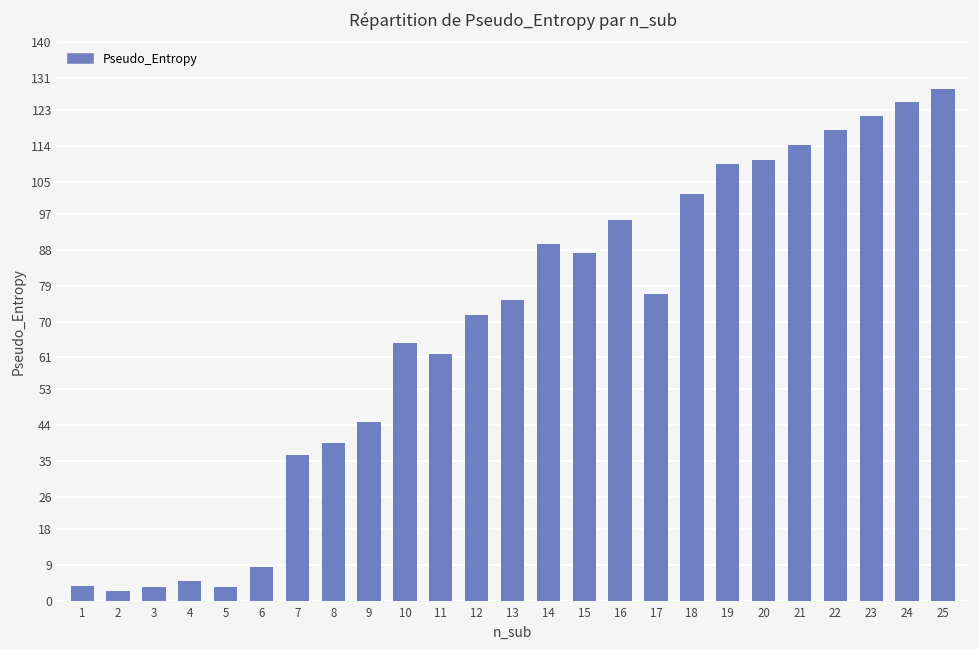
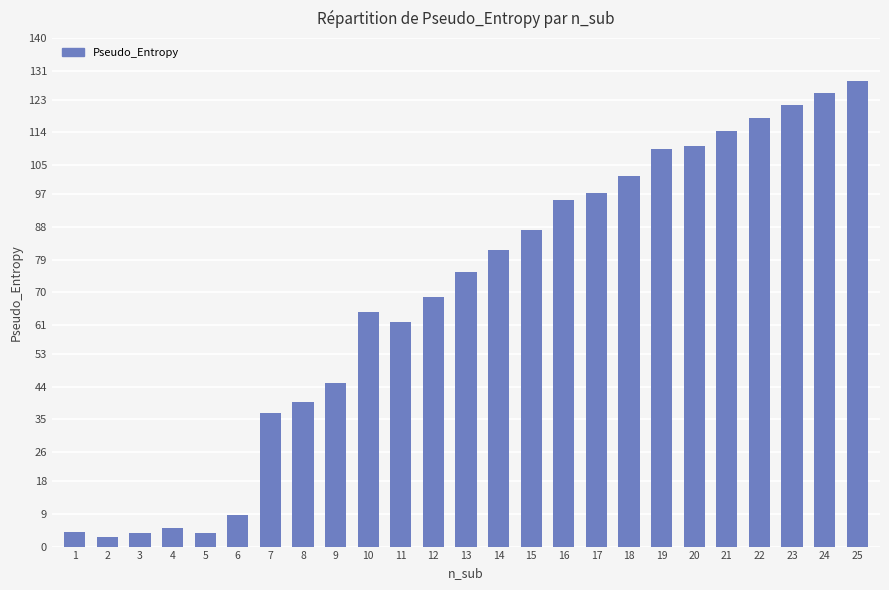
12: 72 -> 69
14: 89 -> 82
17: 77 -> 97
